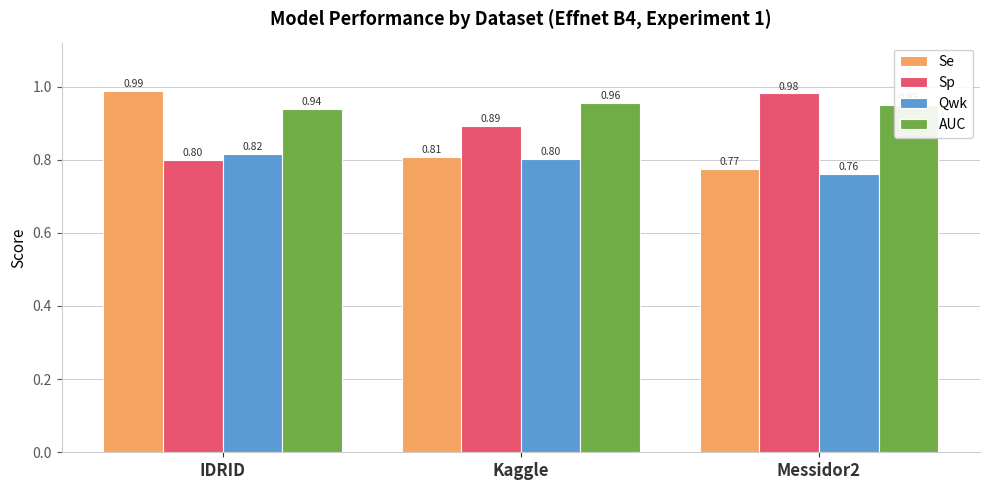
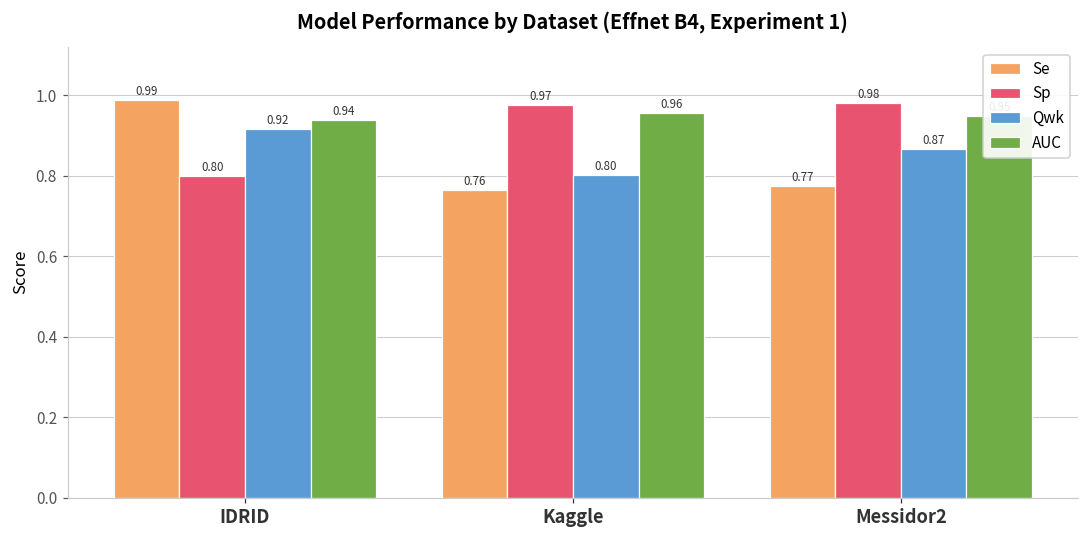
Qwk, IDRID: 0.82 -> 0.92
Se, Kaggle: 0.81 -> 0.76
Sp, Kaggle: 0.89 -> 0.97
Qwk, Messidor2: 0.76 -> 0.87
